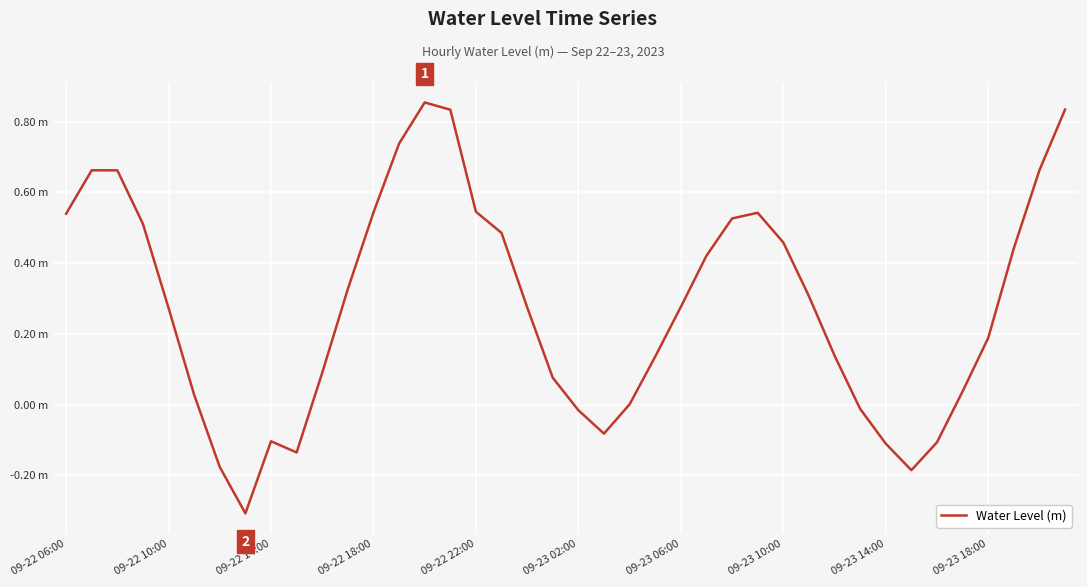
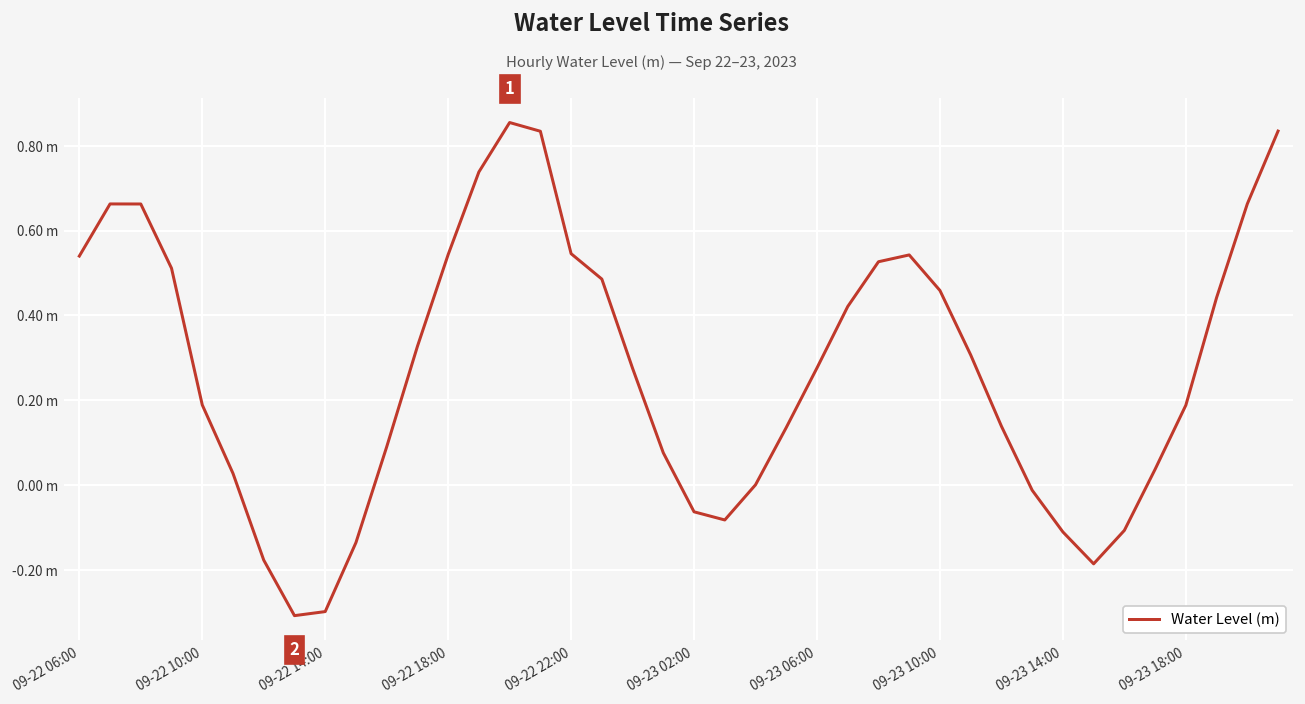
09-22 10:00: 0.27 m -> 0.19 m
09-22 14:00: -0.10 m -> -0.30 m
09-23 02:00: -0.02 m -> -0.06 m
